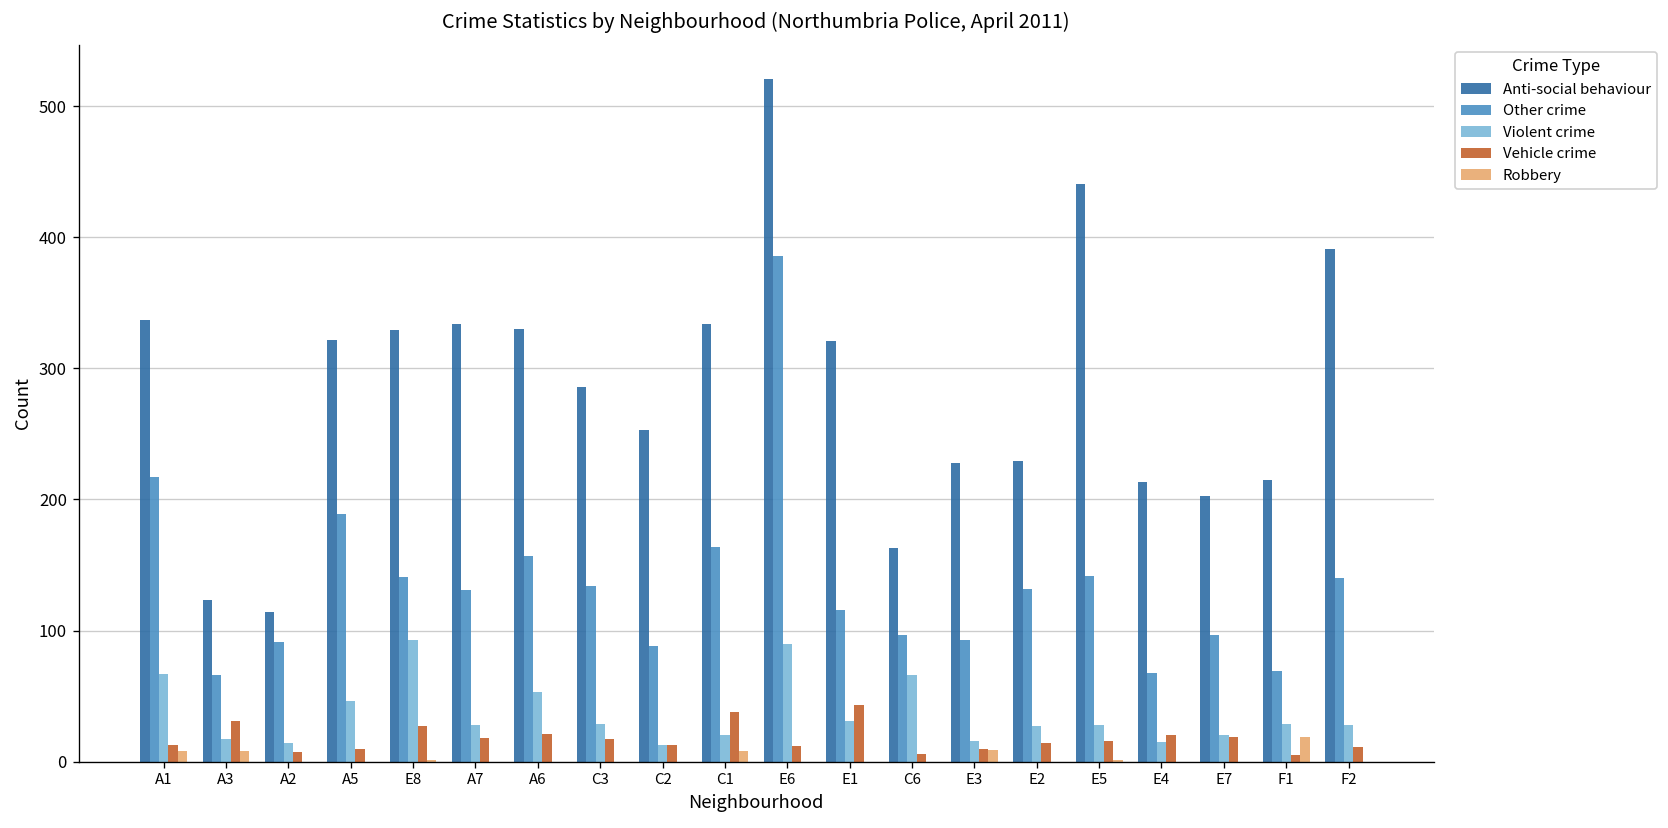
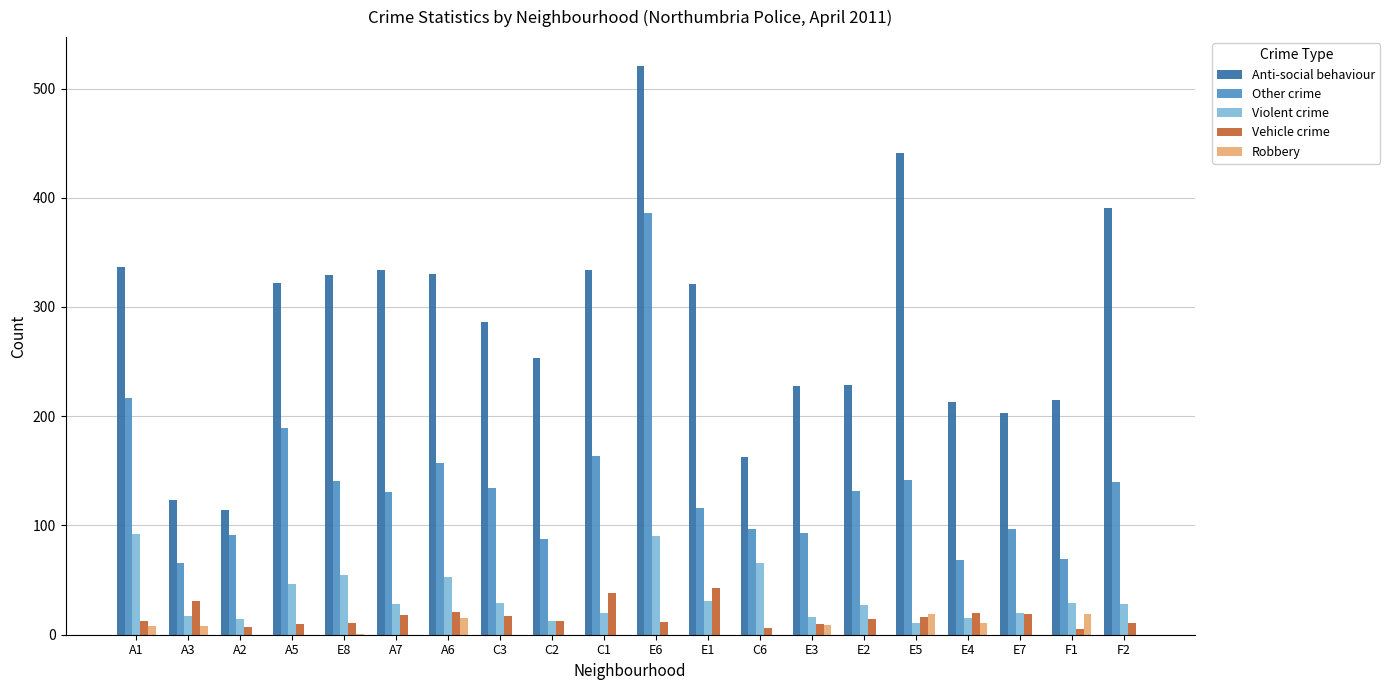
Violent crime, A1: 67 -> 92
Violent crime, E8: 93 -> 55
Vehicle crime, E8: 27 -> 11
Robbery, A6: 0 -> 15
Robbery, C1: 8 -> 0
Violent crime, E5: 28 -> 11
Robbery, E5: 1 -> 19
Robbery, E4: 0 -> 11
